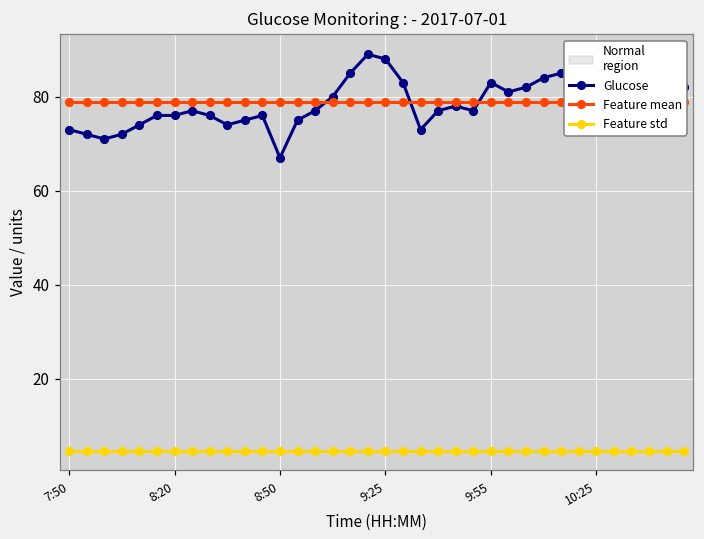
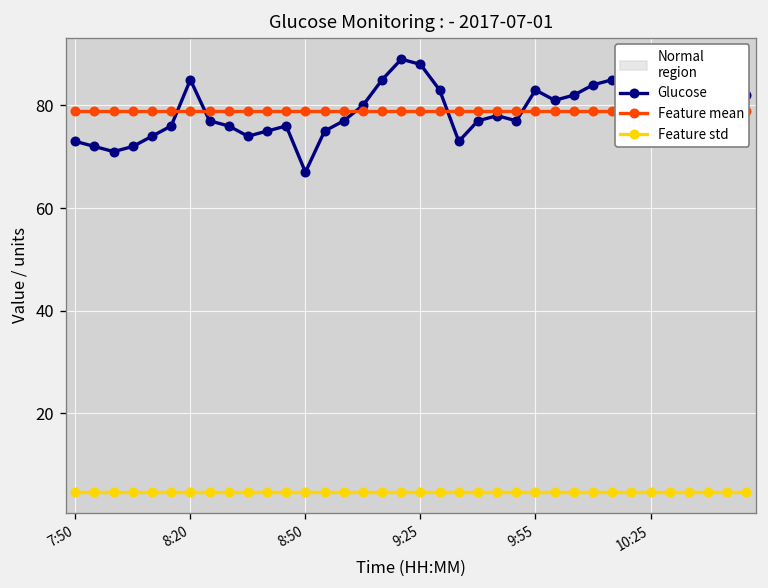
Glucose, 8:20: 76 -> 85
